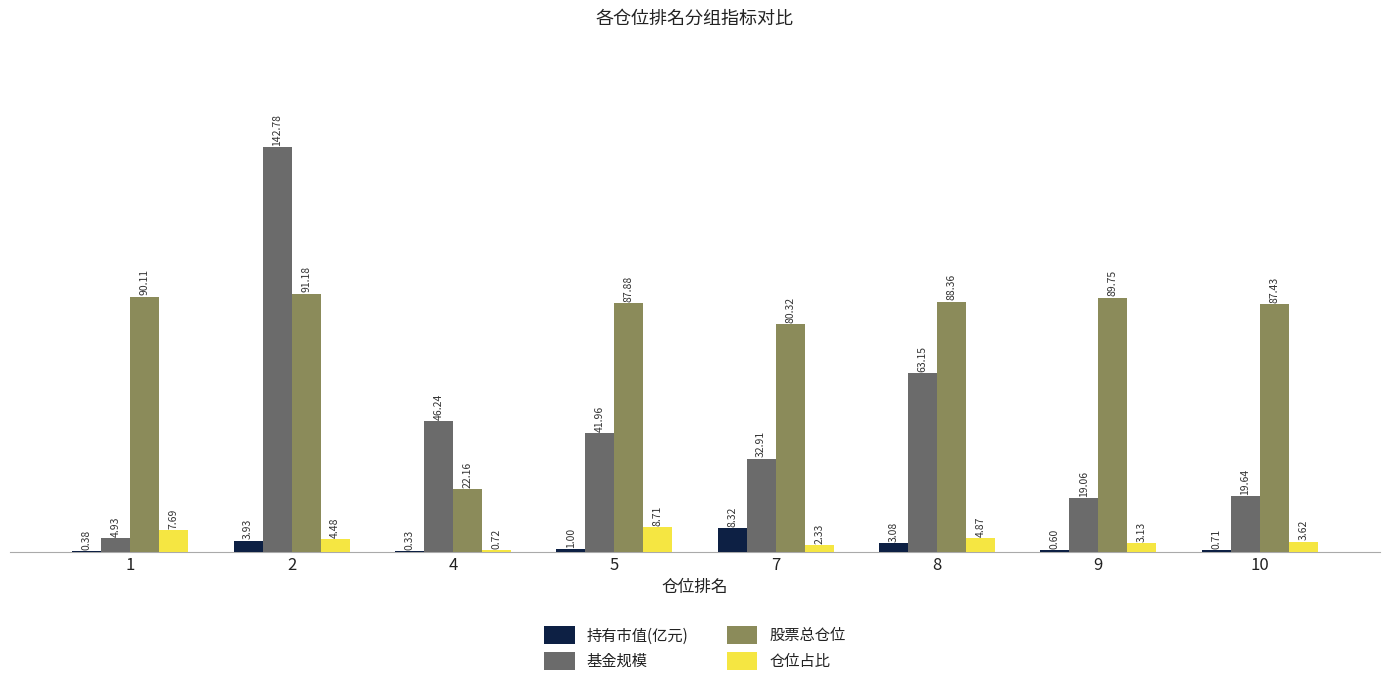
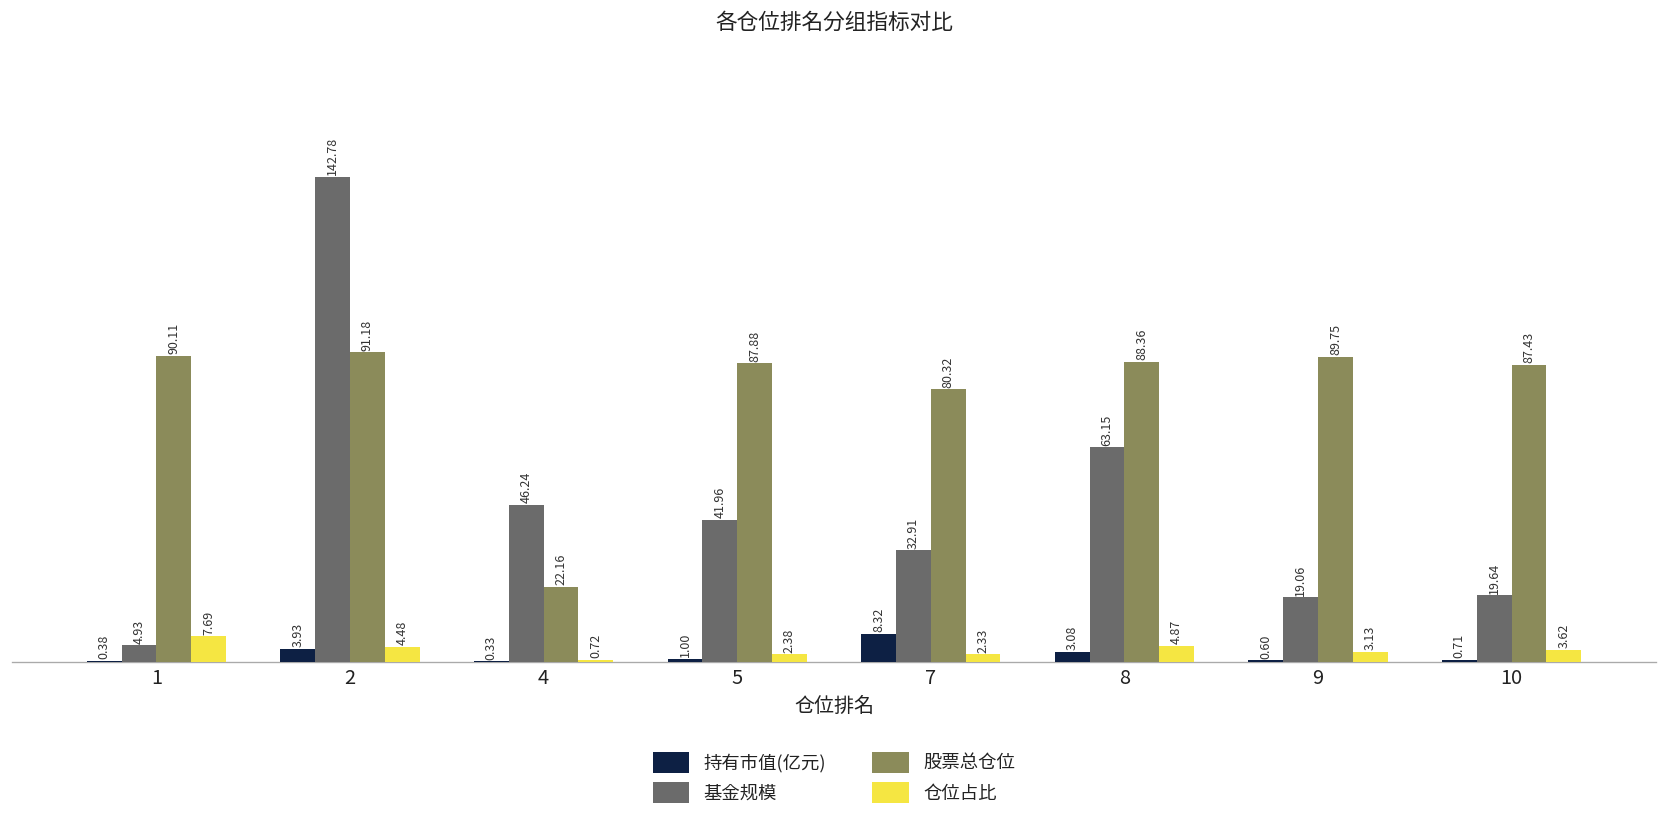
仓位占比, 5: 8.71 -> 2.38
